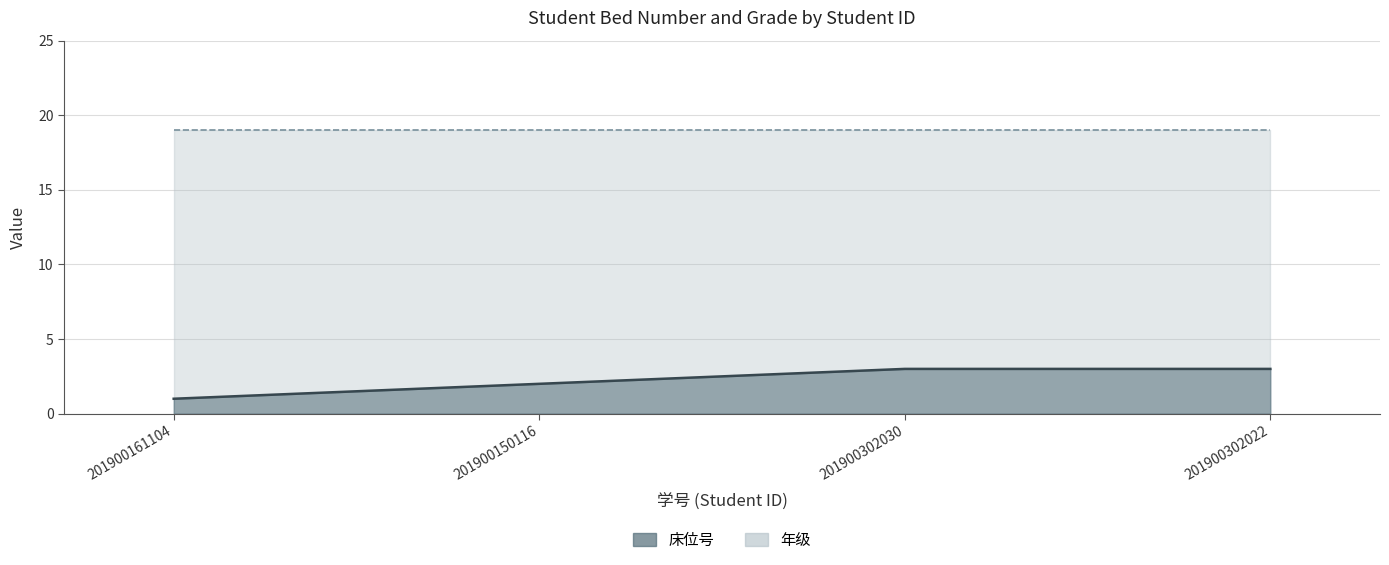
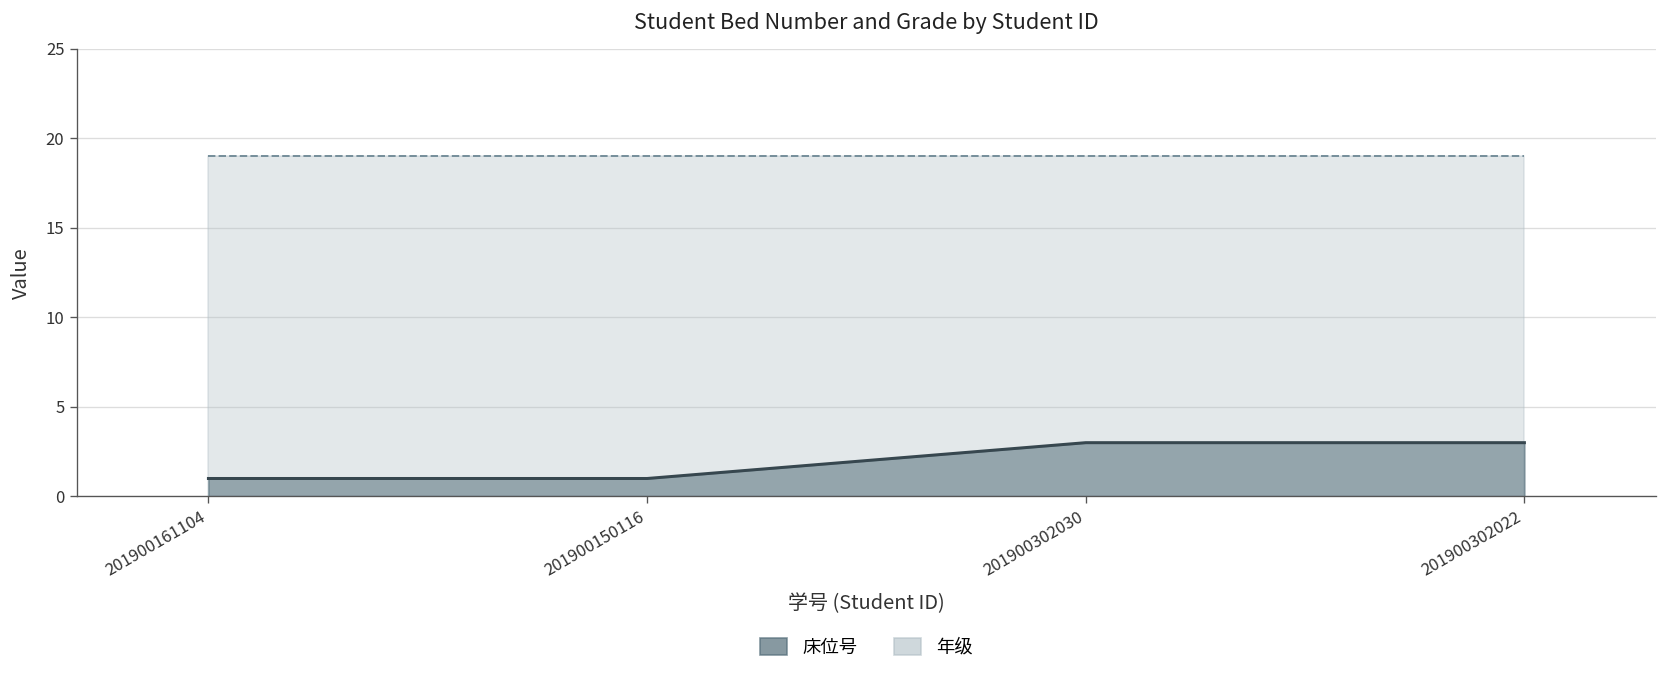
床位号, 201900150116: 2 -> 1
